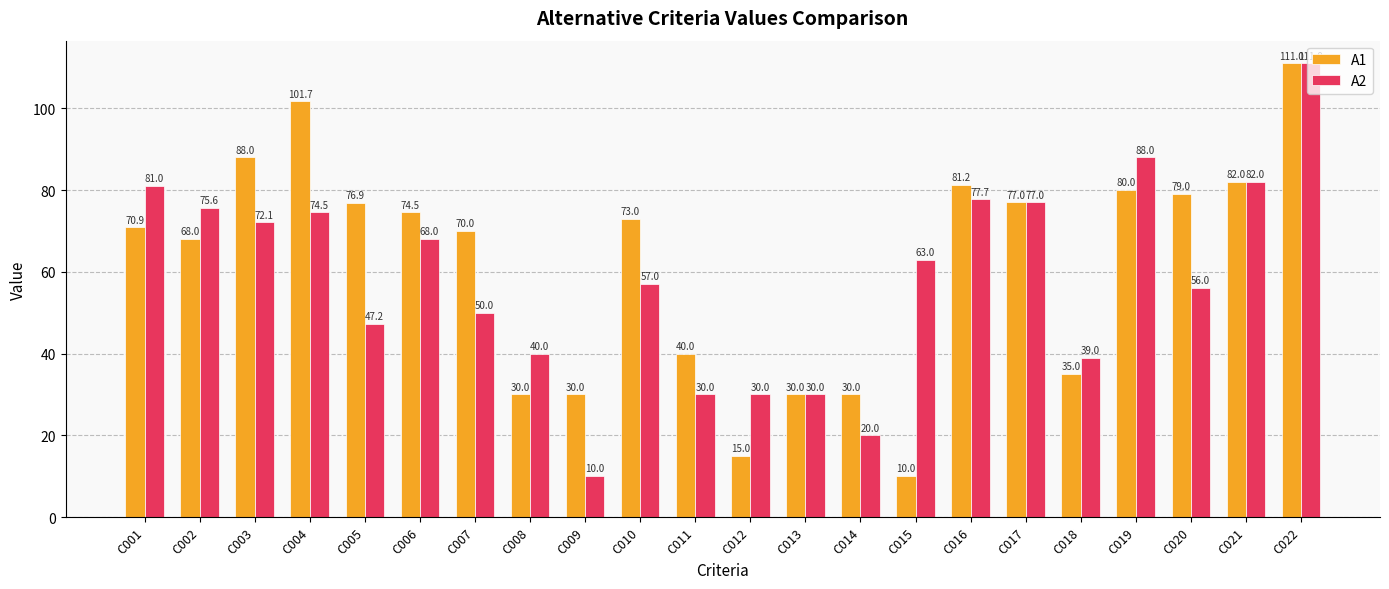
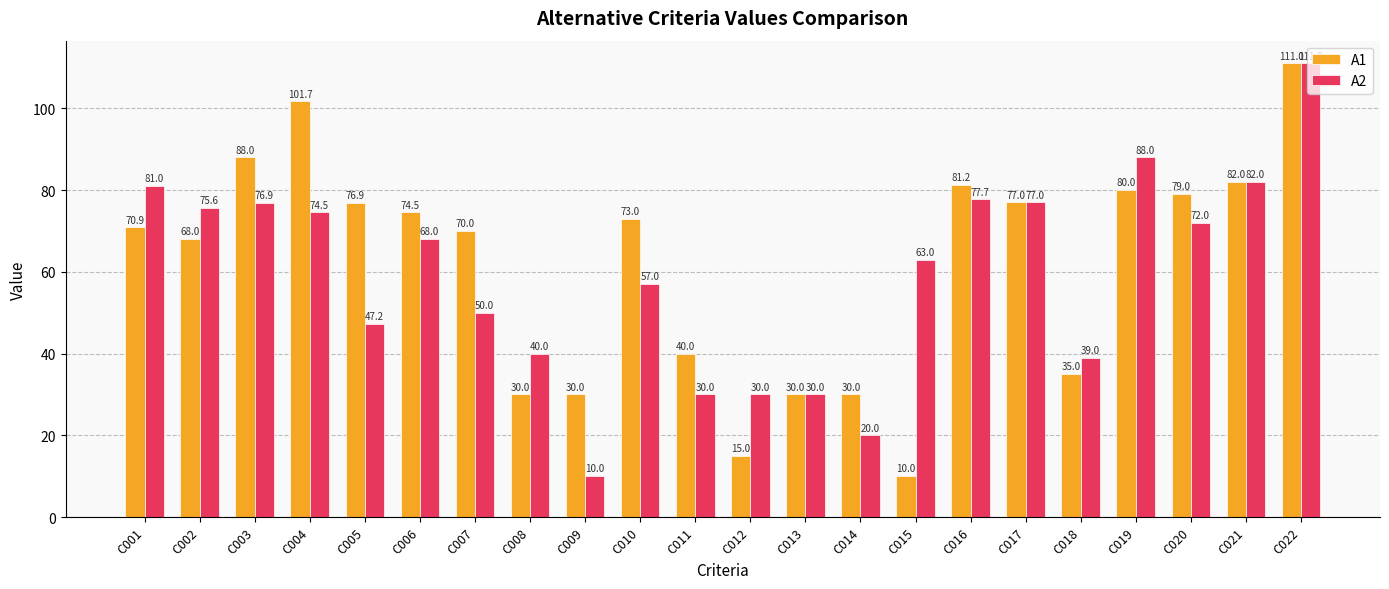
A2, C003: 72.1 -> 76.9
A2, C020: 56.0 -> 72.0
